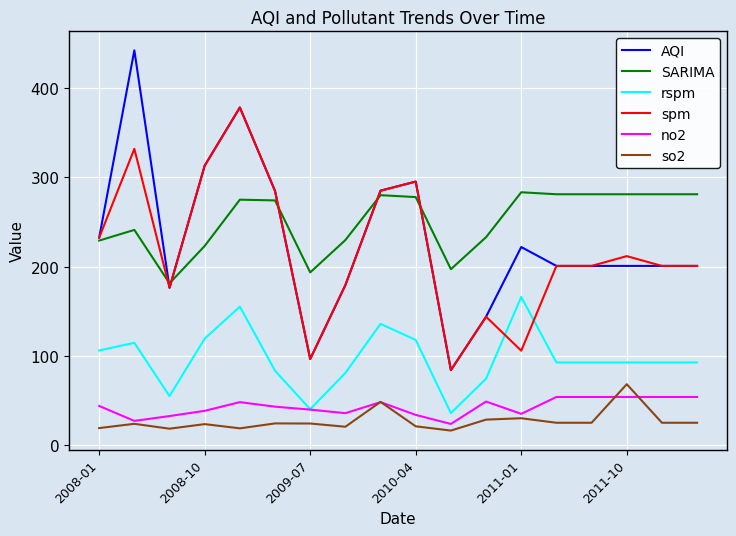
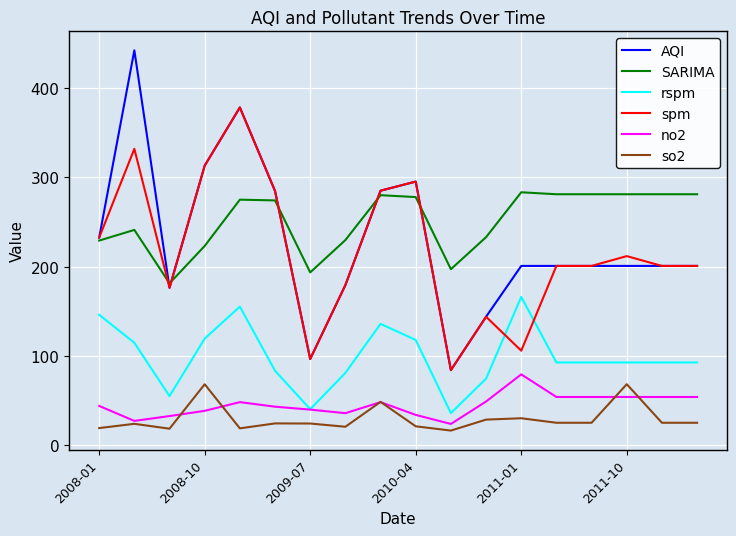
rspm, 2008-01: 110 -> 150
so2, 2008-10: 20 -> 70
AQI, 2011-01: 220 -> 200
no2, 2011-01: 40 -> 80
